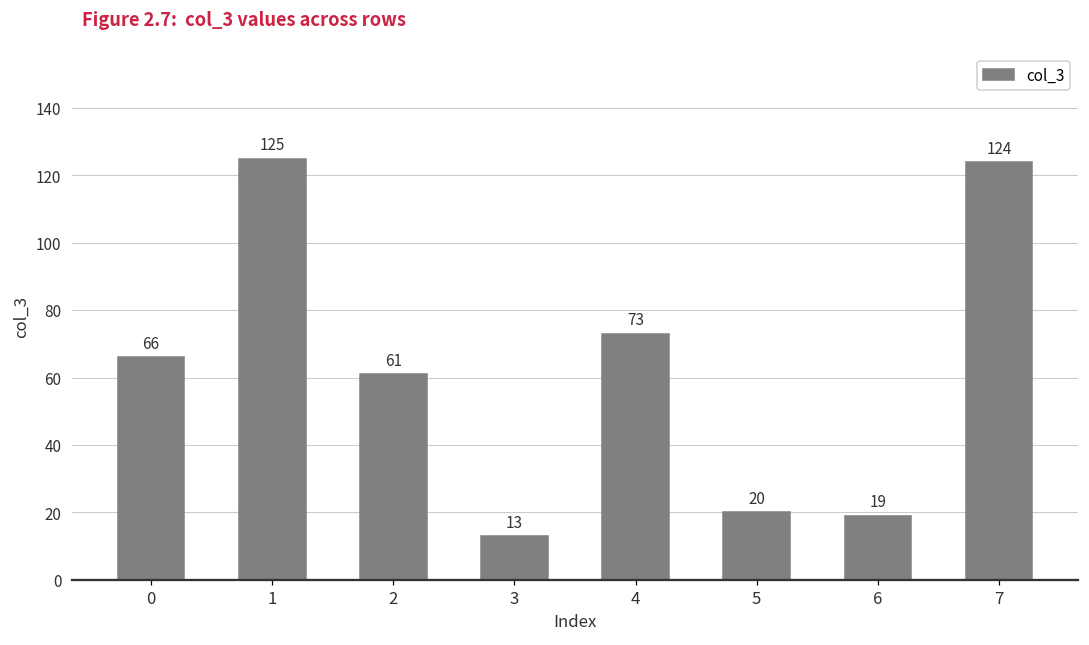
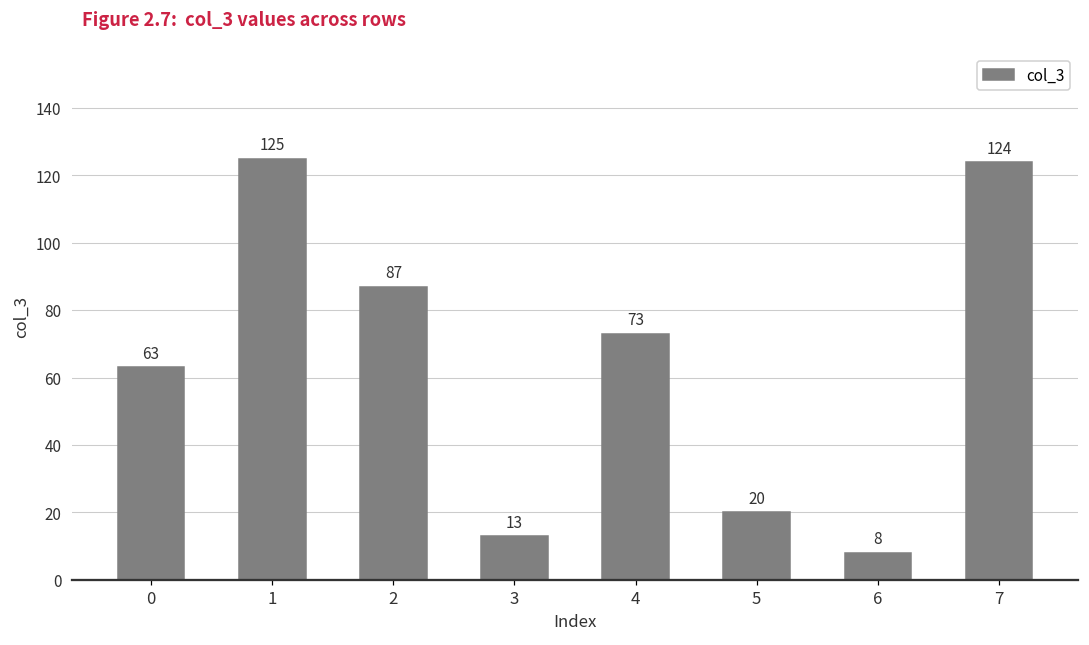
0: 66 -> 63
2: 61 -> 87
6: 19 -> 8
